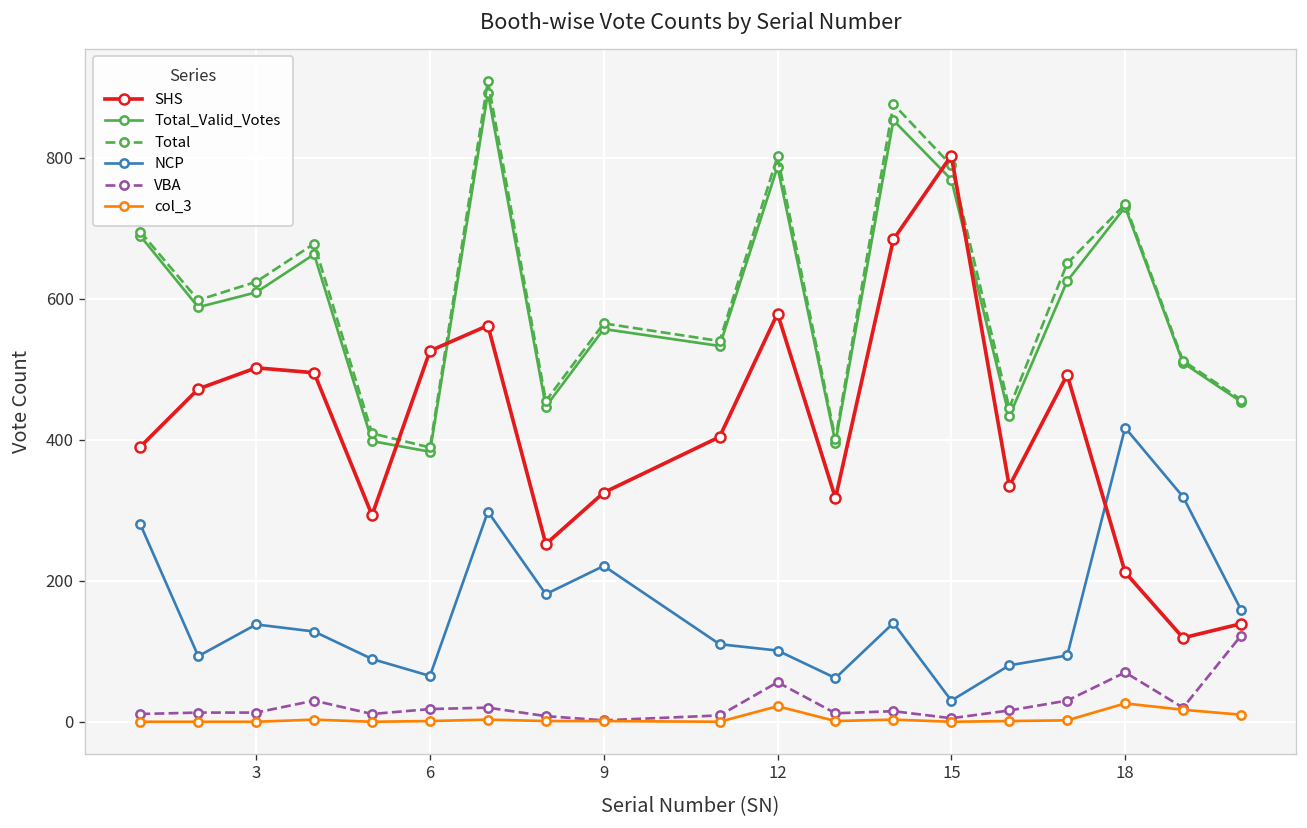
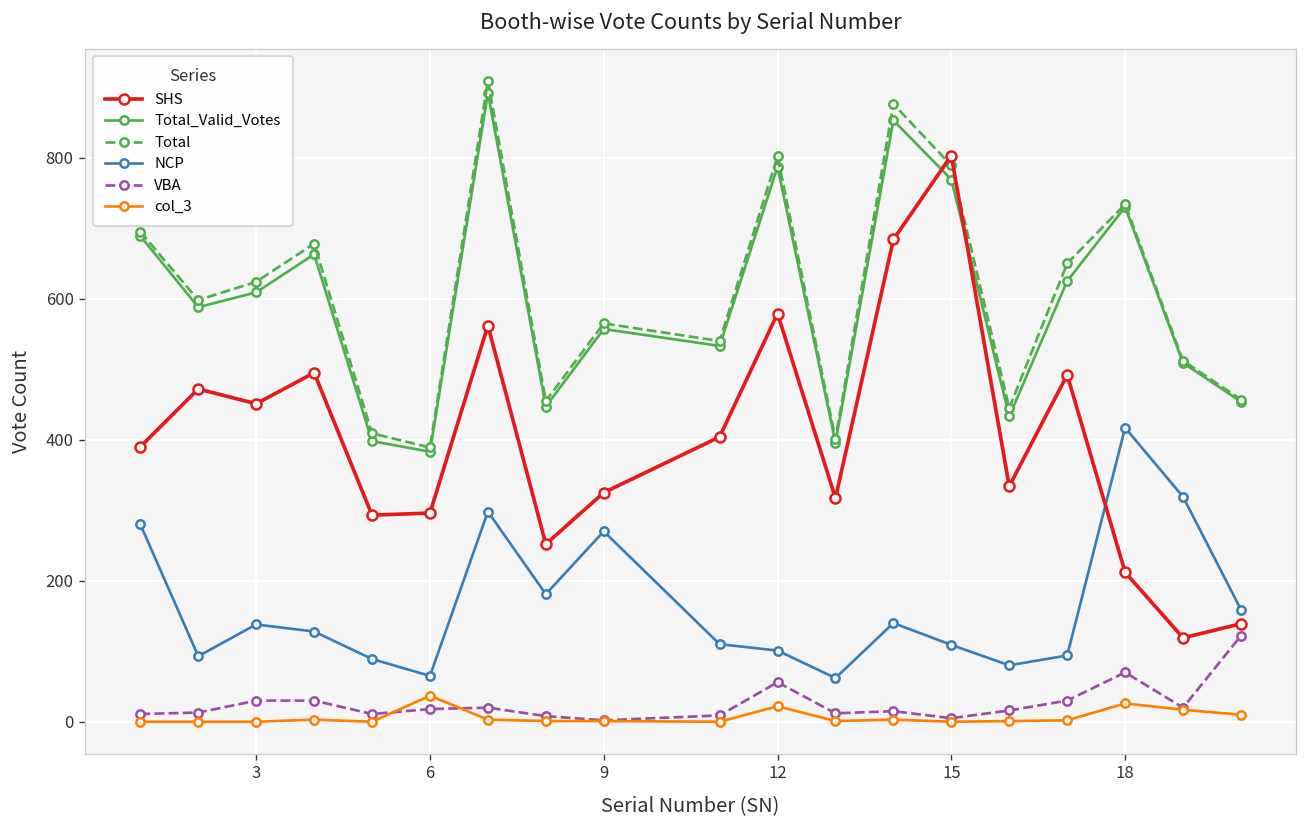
SHS, 3: 500 -> 450
VBA, 3: 10 -> 30
SHS, 6: 530 -> 300
col_3, 6: 0 -> 40
NCP, 9: 220 -> 270
NCP, 15: 30 -> 110
